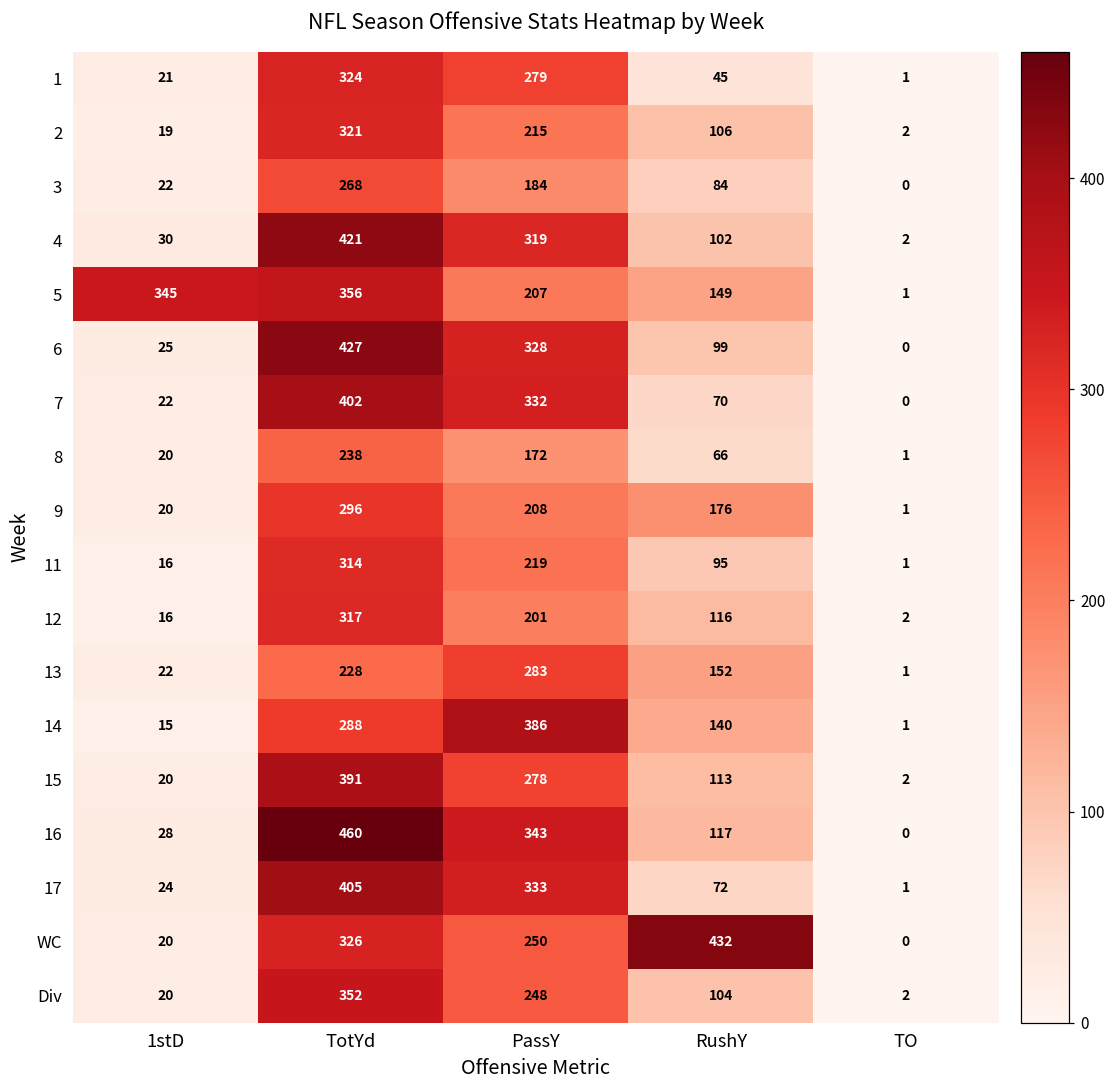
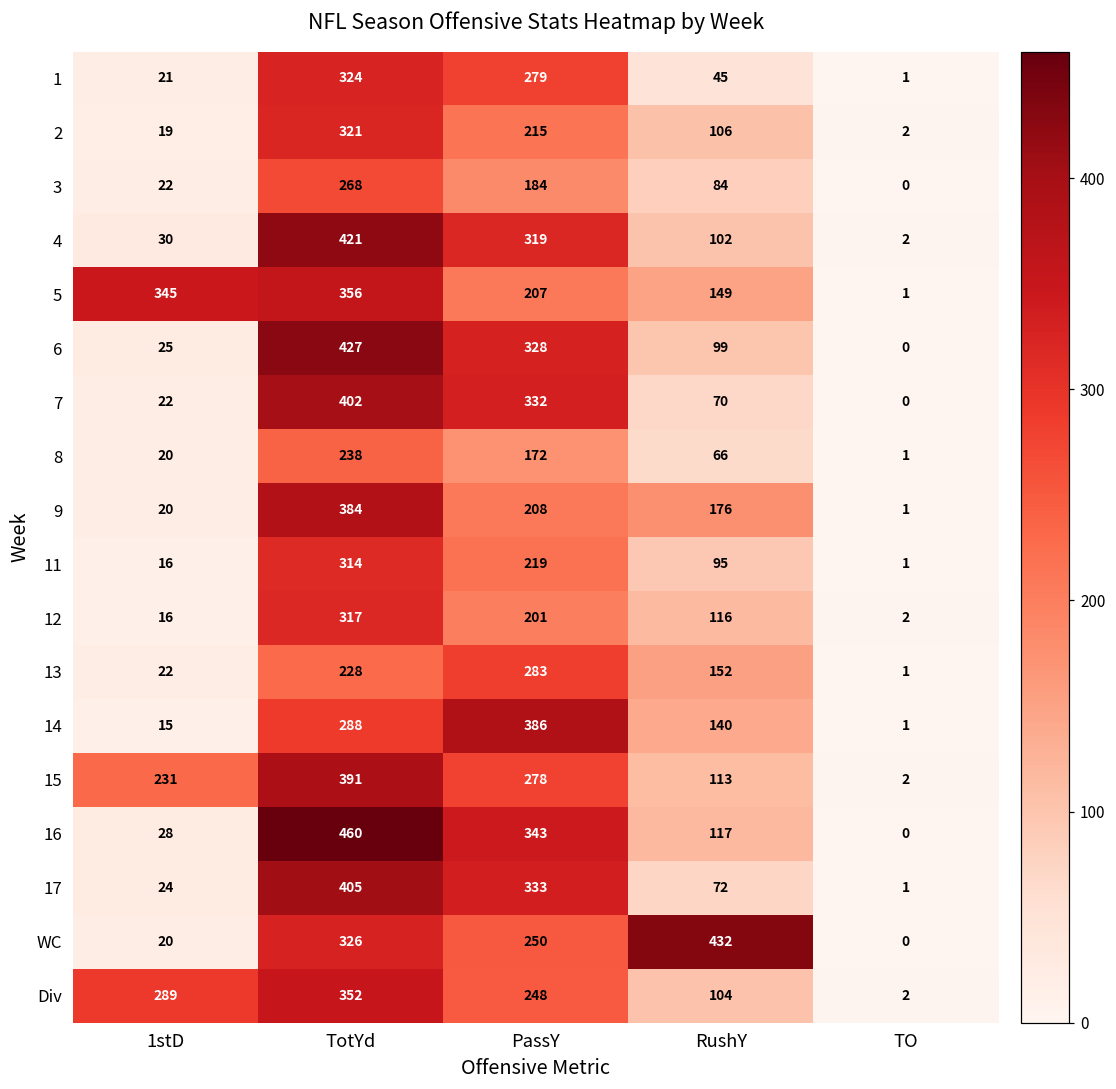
9, TotYd: 296 -> 384
15, 1stD: 20 -> 231
Div, 1stD: 20 -> 289
